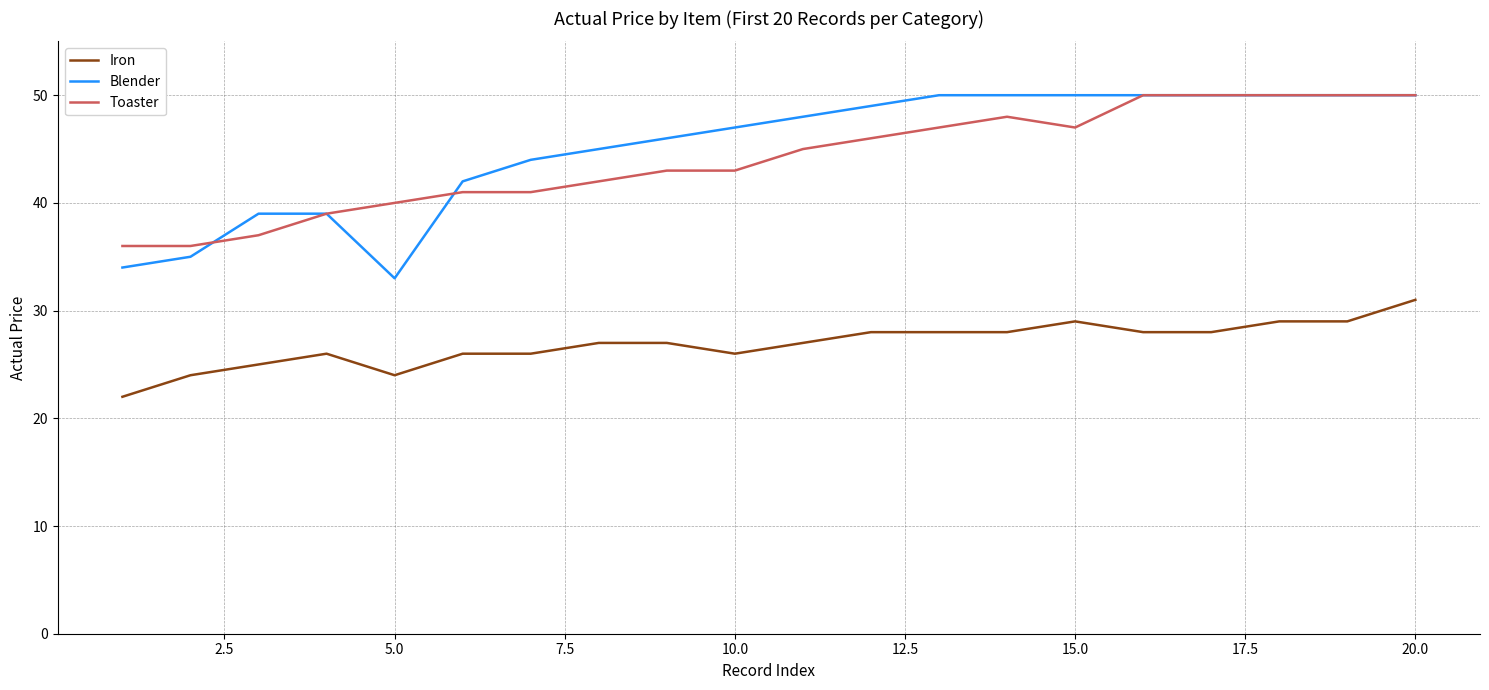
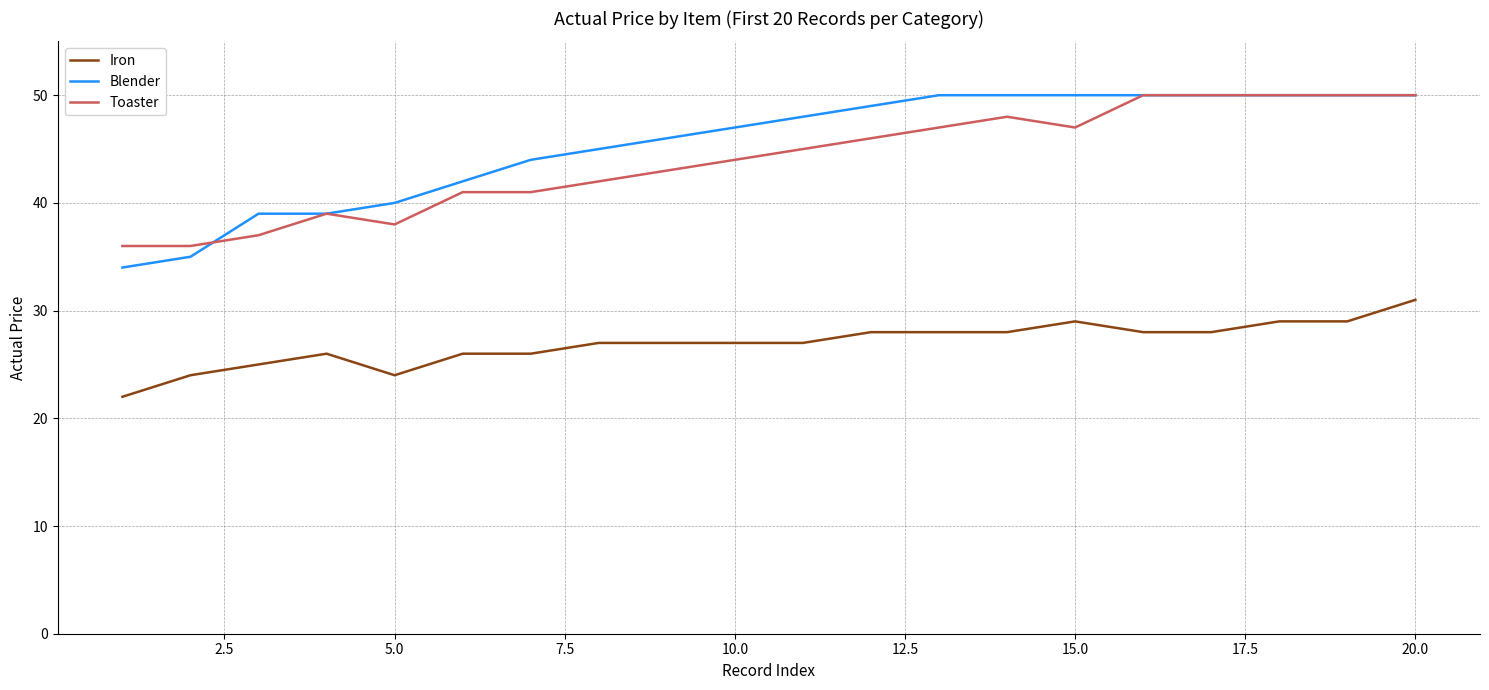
Blender, 5.0: 33 -> 40
Toaster, 5.0: 40 -> 38
Iron, 10.0: 26 -> 27
Toaster, 10.0: 43 -> 44
